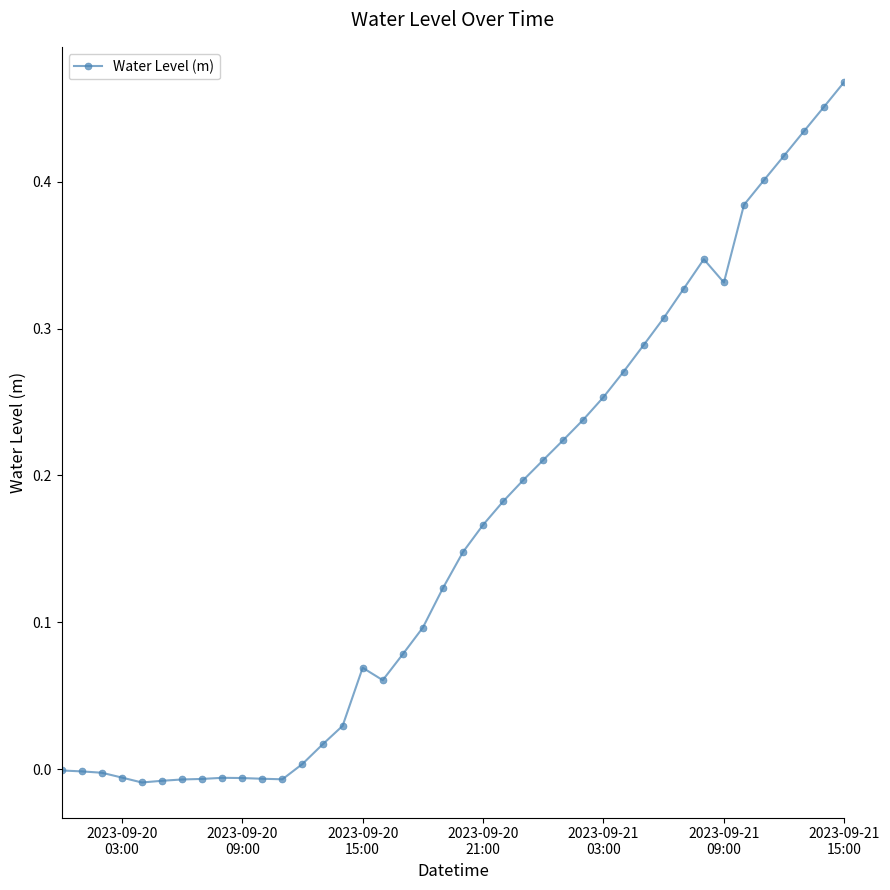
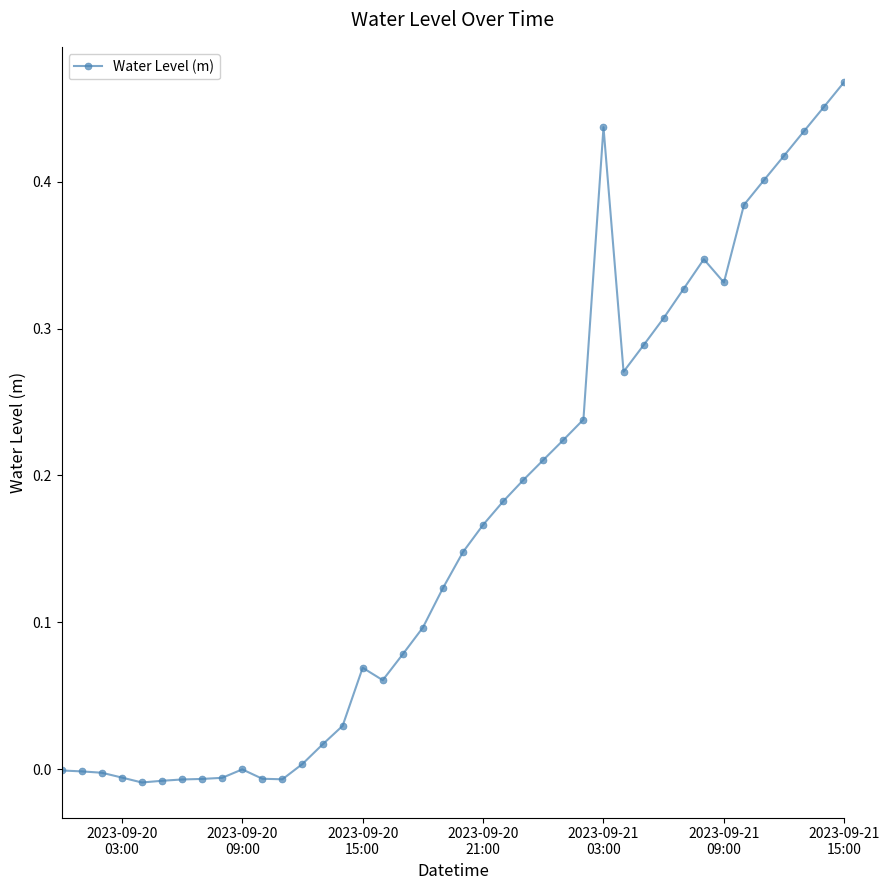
2023-09-20 09:00: -0.006 -> 0.000
2023-09-21 03:00: 0.253 -> 0.437
